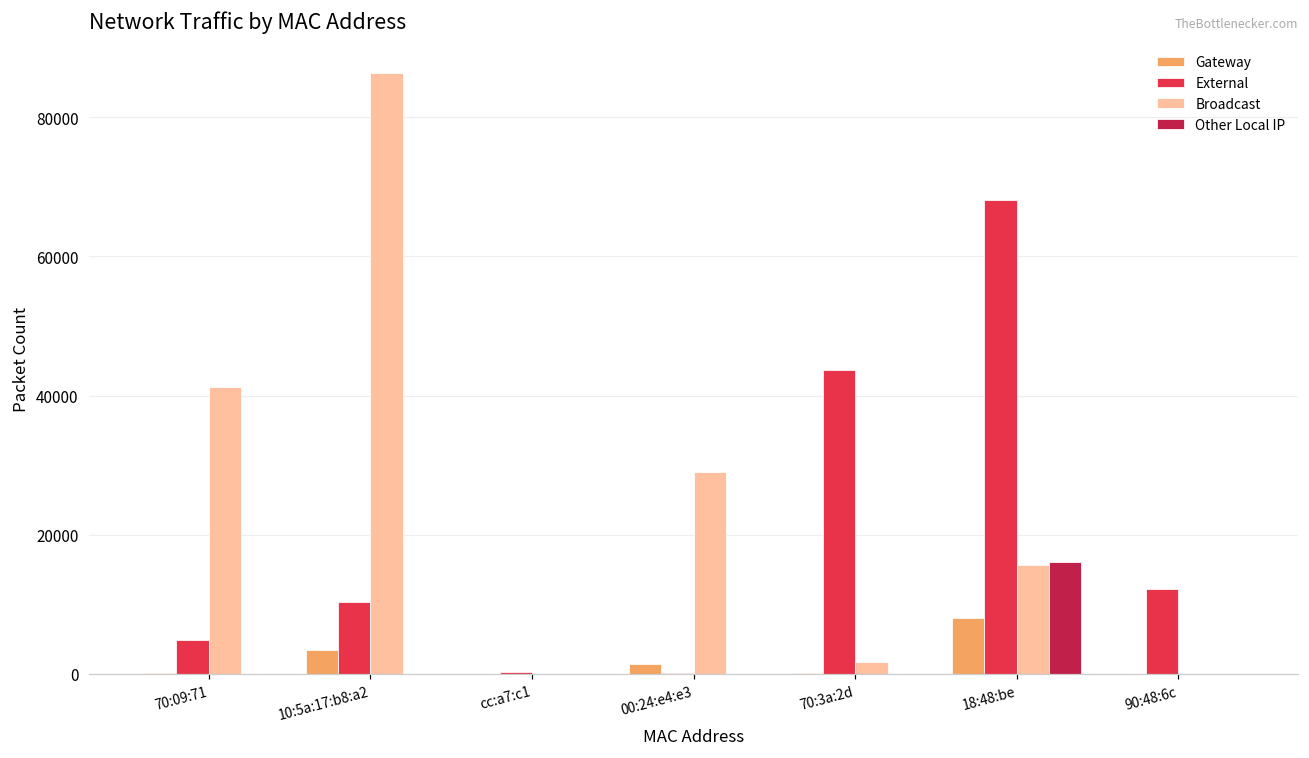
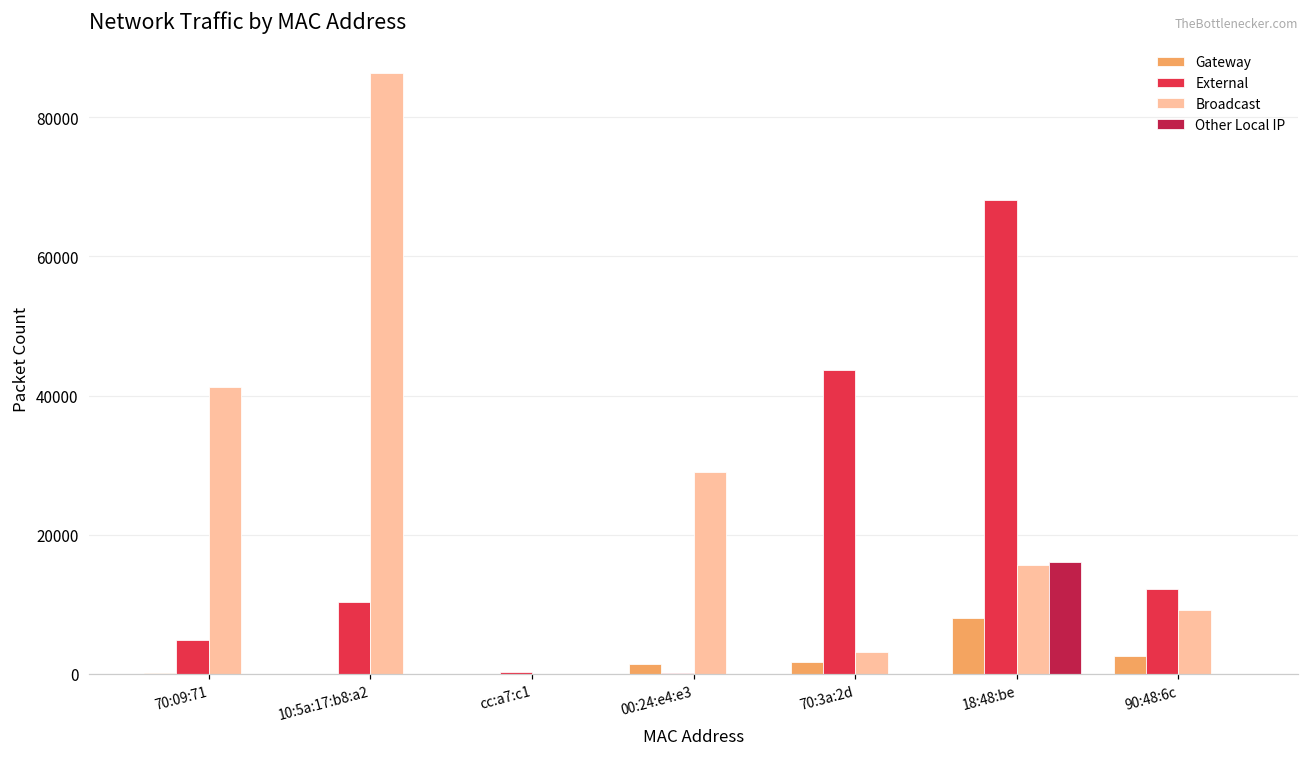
Gateway, 10:5a:17:b8:a2: 3000 -> 0
Gateway, 70:3a:2d: 0 -> 2000
Broadcast, 70:3a:2d: 2000 -> 3000
Gateway, 90:48:6c: 0 -> 3000
Broadcast, 90:48:6c: 0 -> 9000
